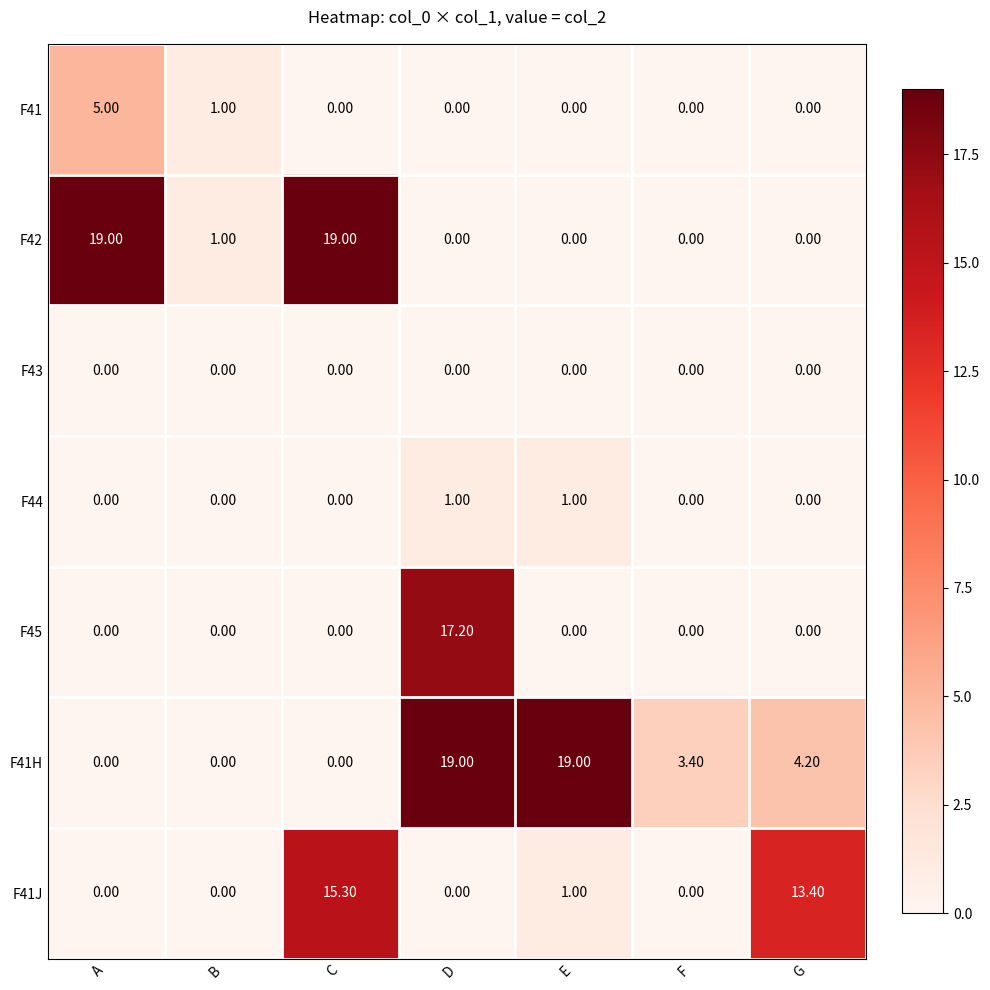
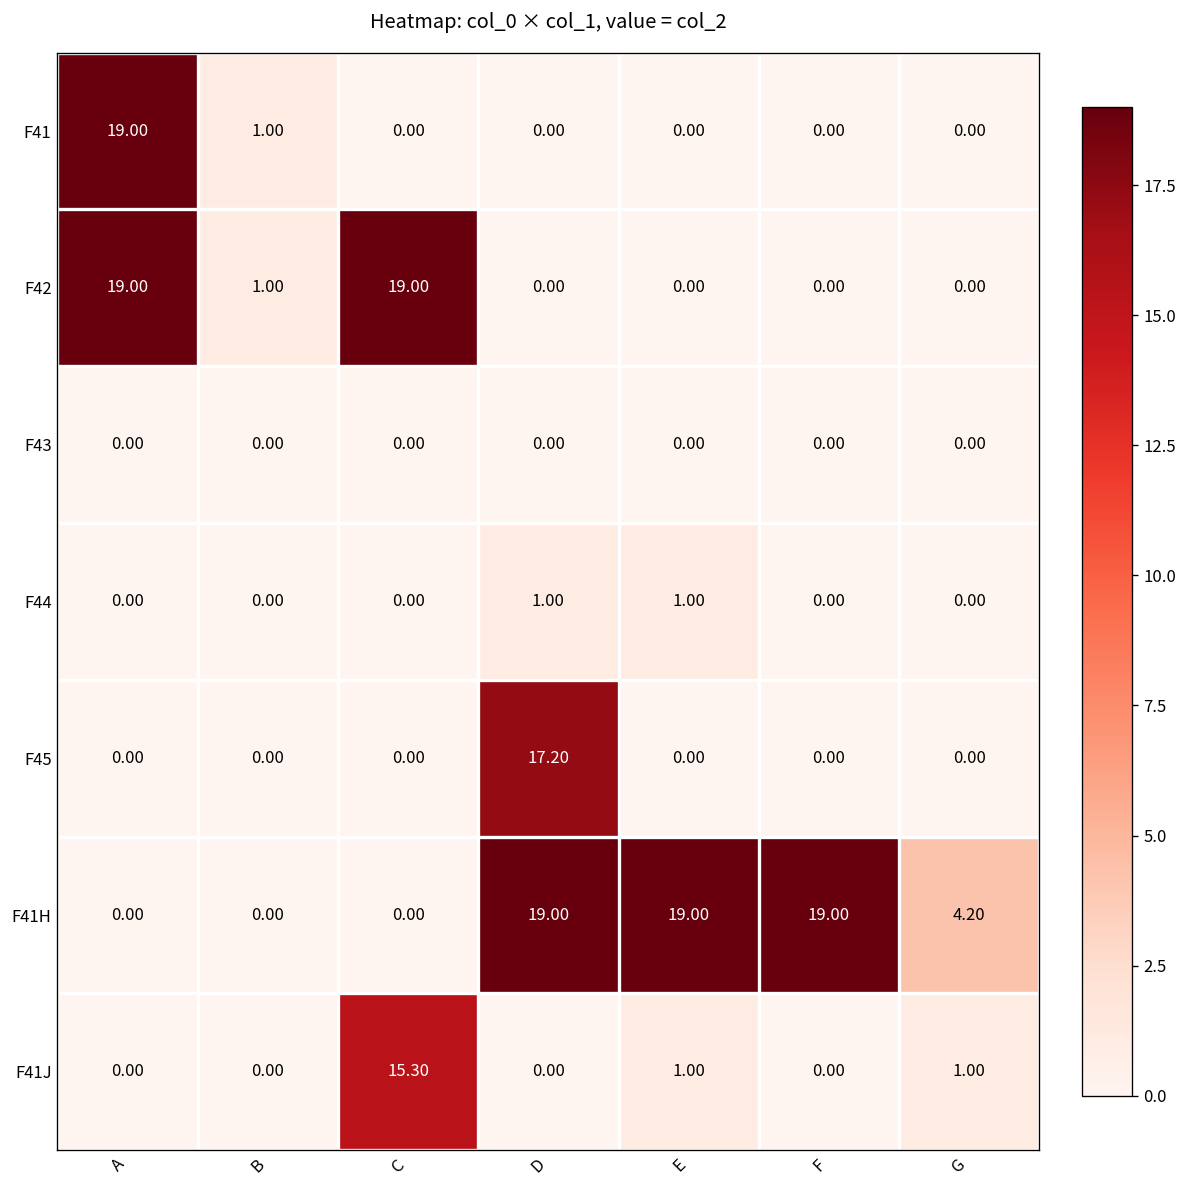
F41, A: 5.00 -> 19.00
F41H, F: 3.40 -> 19.00
F41J, G: 13.40 -> 1.00
